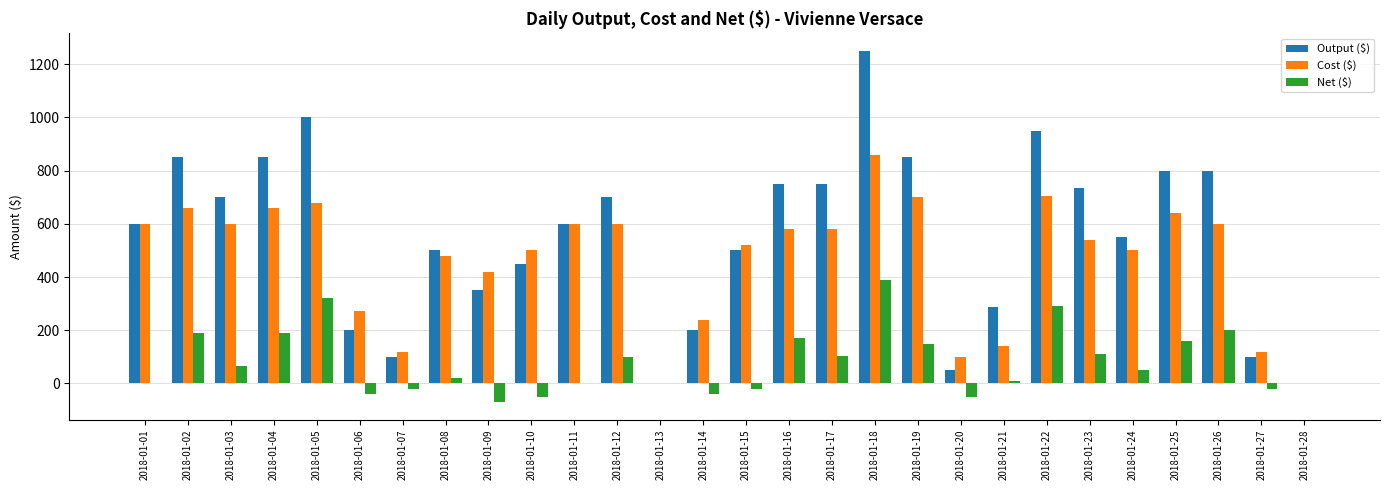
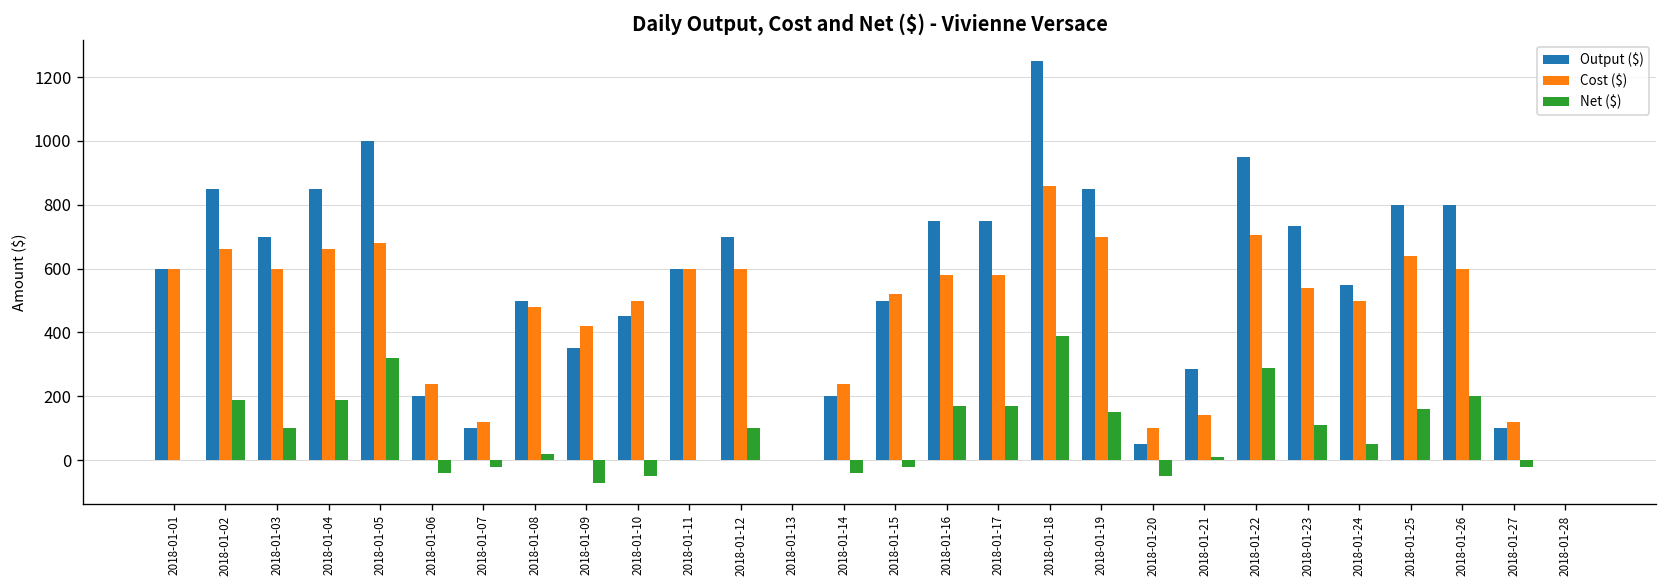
Net ($), 2018-01-03: 70 -> 100
Cost ($), 2018-01-06: 270 -> 240
Net ($), 2018-01-17: 100 -> 170
